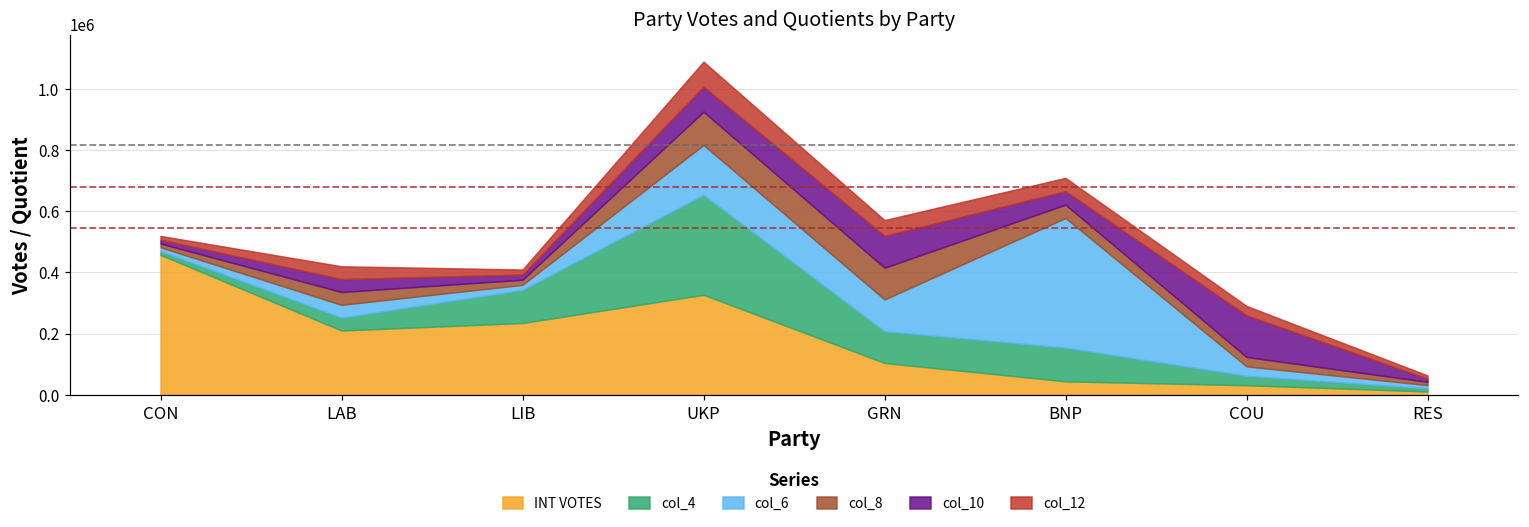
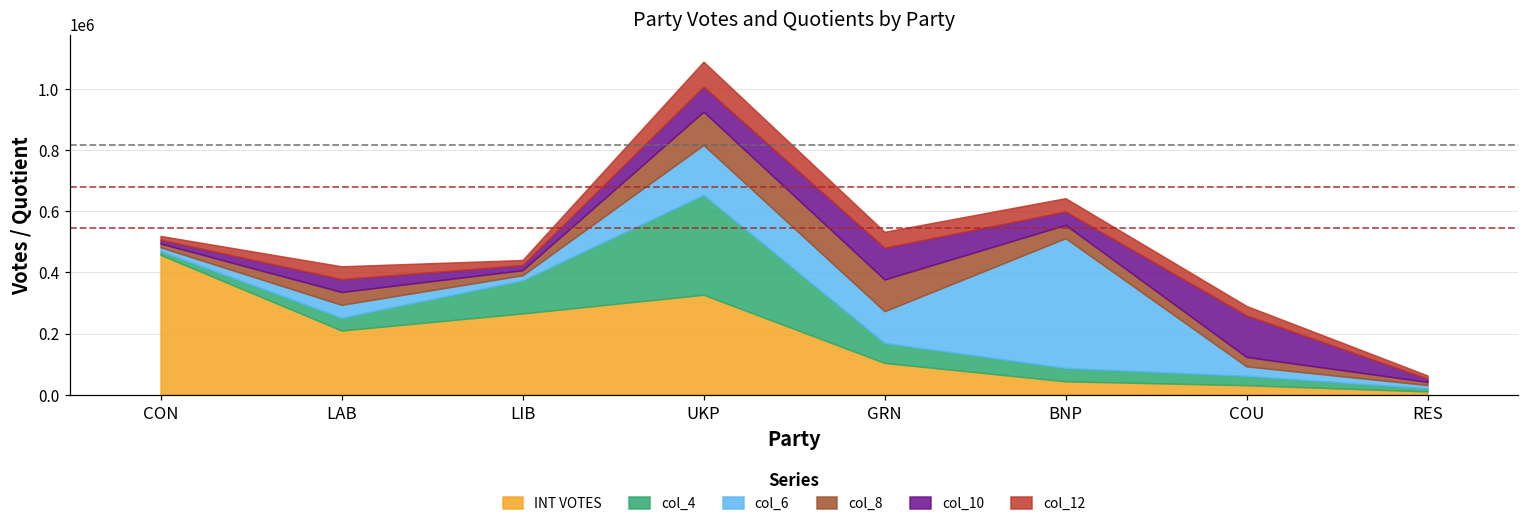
INT VOTES, LIB: 230000 -> 270000
col_4, GRN: 100000 -> 70000
col_4, BNP: 110000 -> 40000
